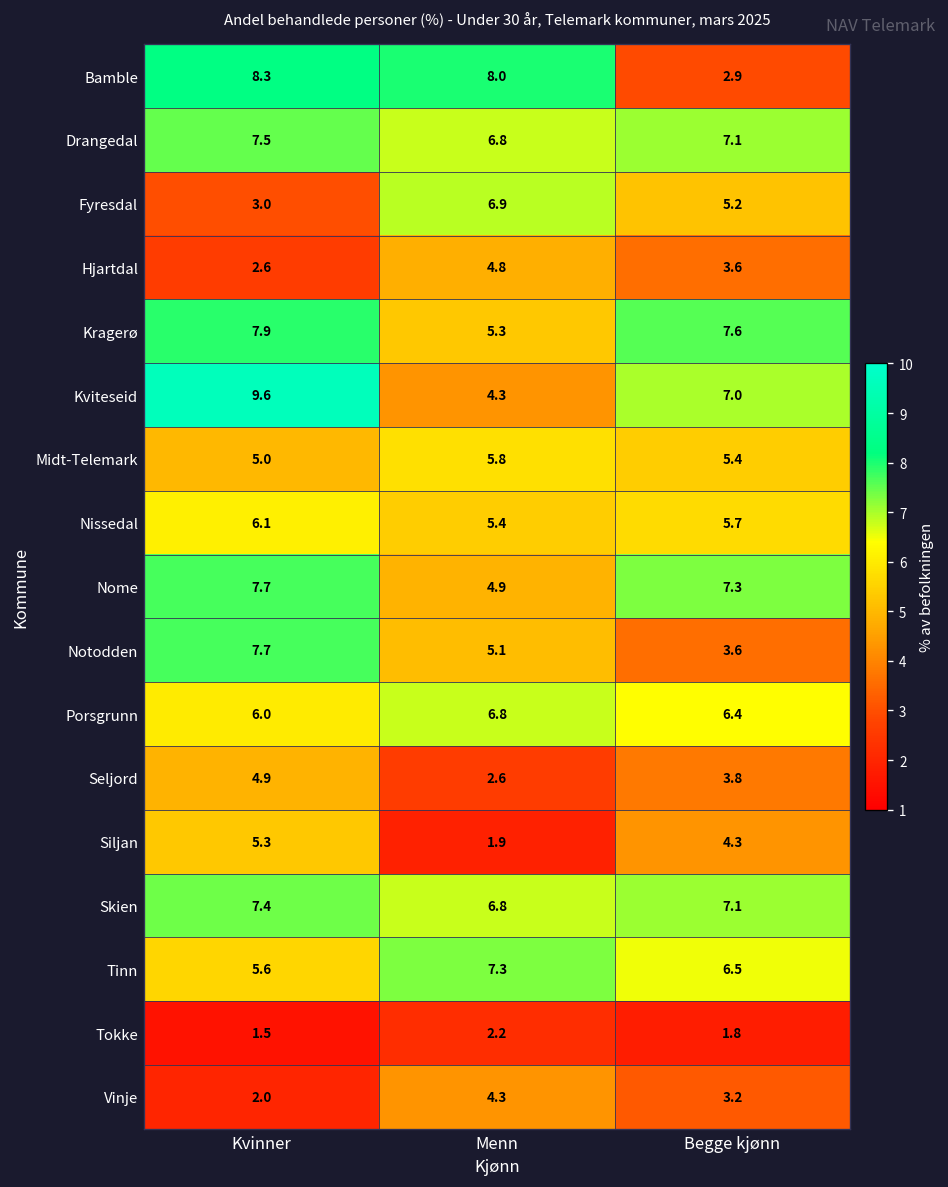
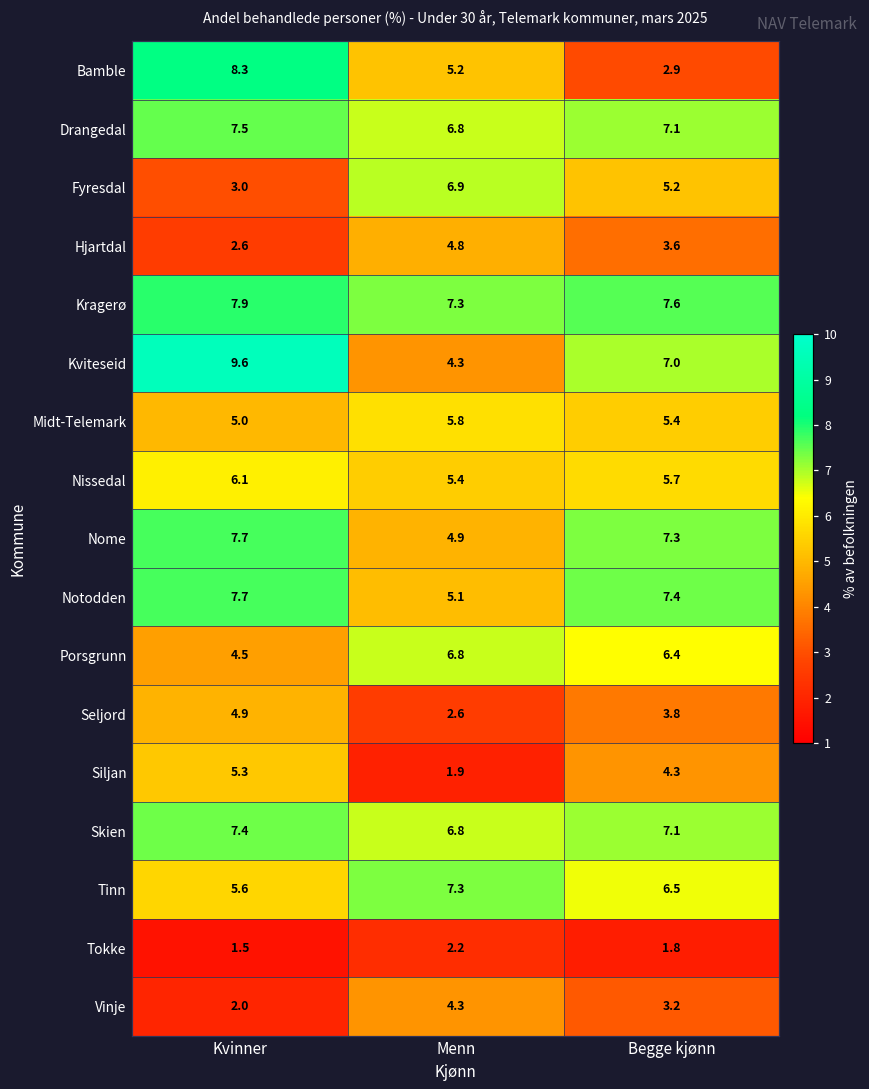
Bamble, Menn: 8.0 -> 5.2
Kragerø, Menn: 5.3 -> 7.3
Notodden, Begge kjønn: 3.6 -> 7.4
Porsgrunn, Kvinner: 6.0 -> 4.5
